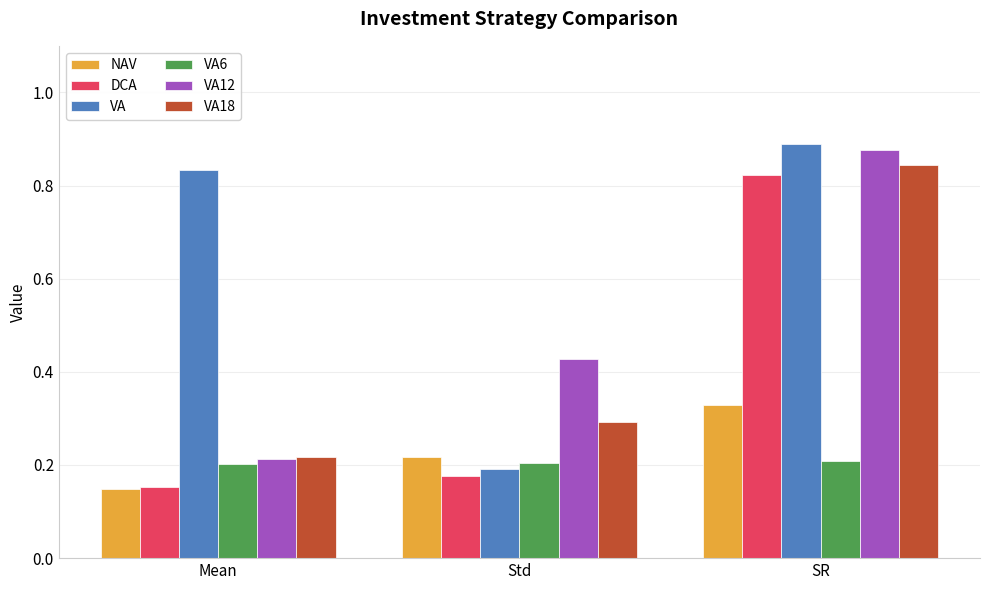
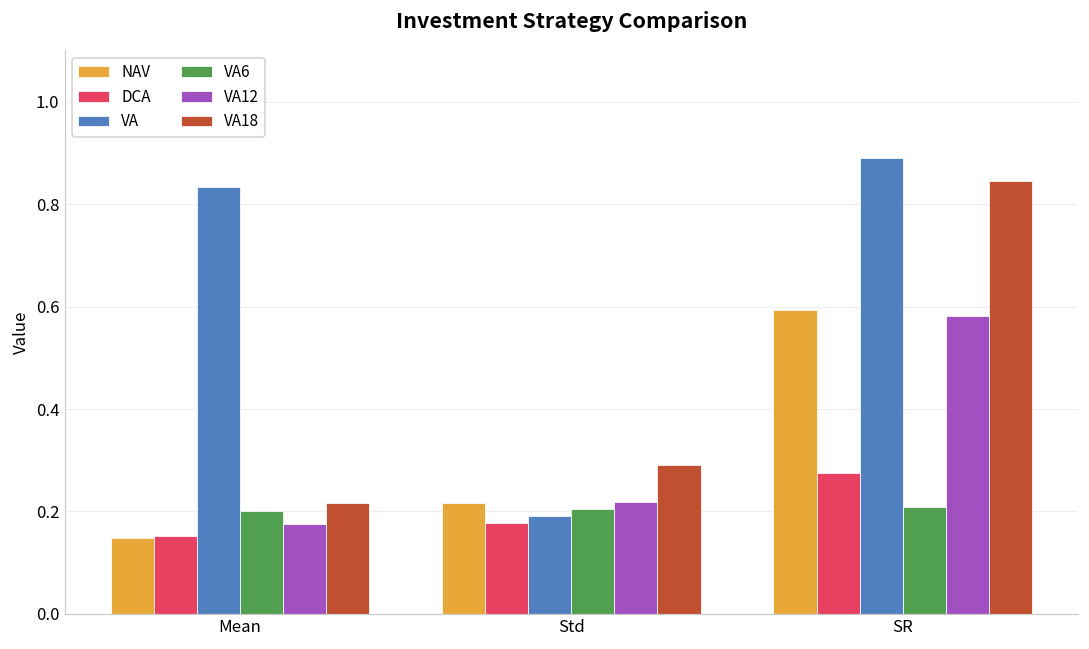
VA12, Mean: 0.21 -> 0.18
VA12, Std: 0.43 -> 0.22
NAV, SR: 0.33 -> 0.59
DCA, SR: 0.82 -> 0.28
VA12, SR: 0.88 -> 0.58
